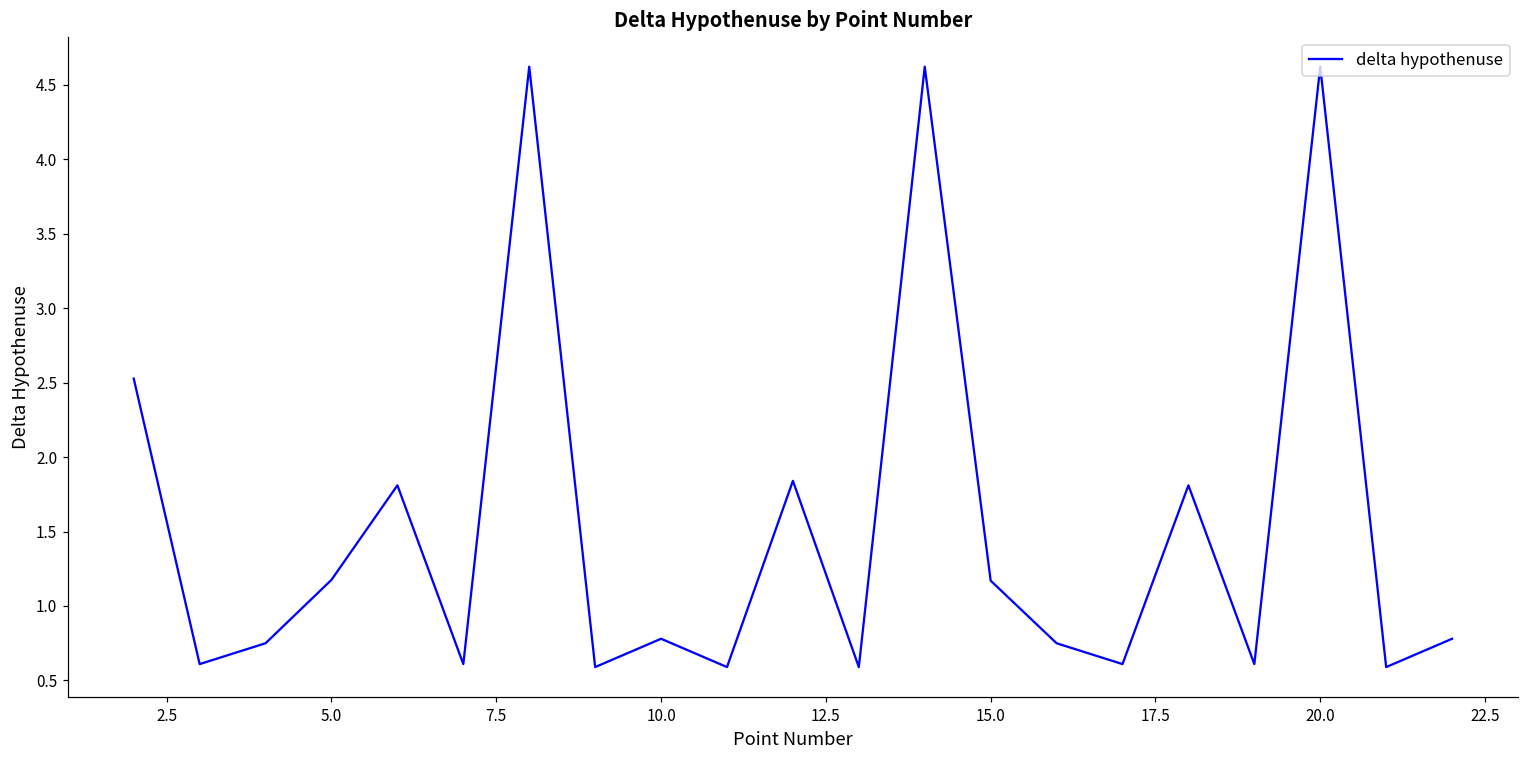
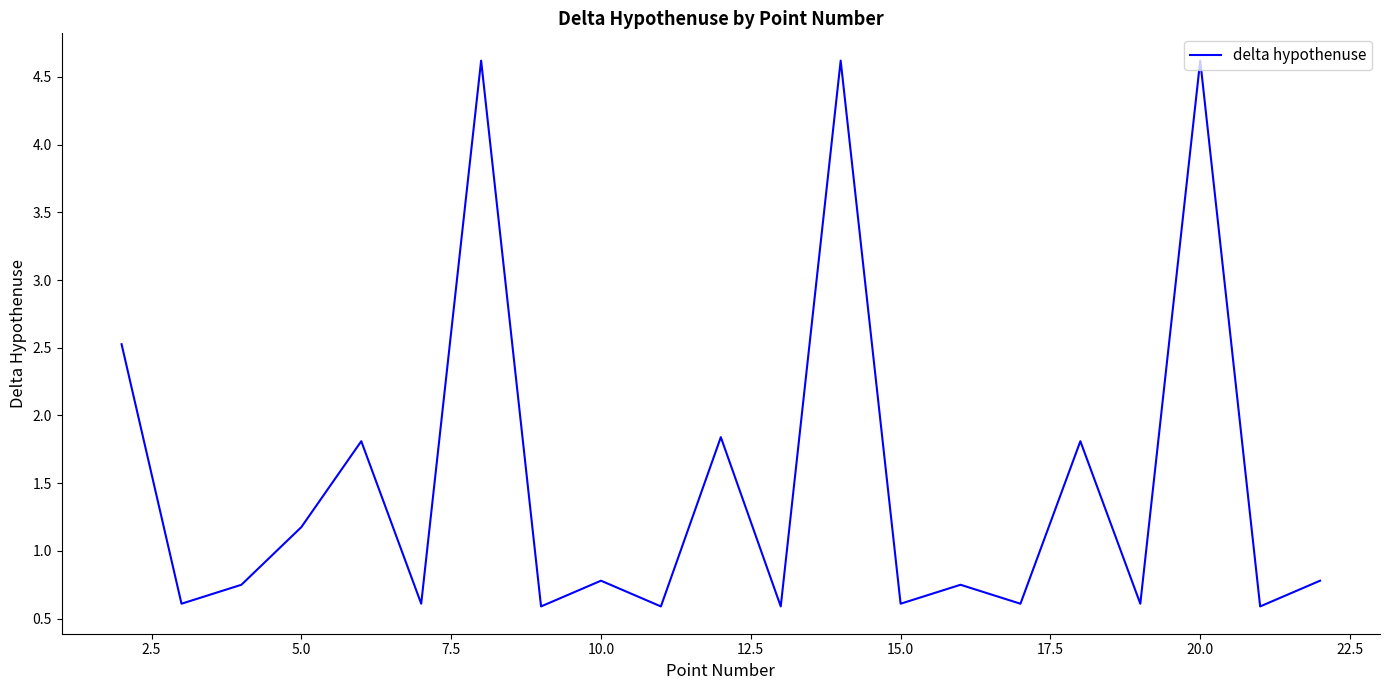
15.0: 1.17 -> 0.61
